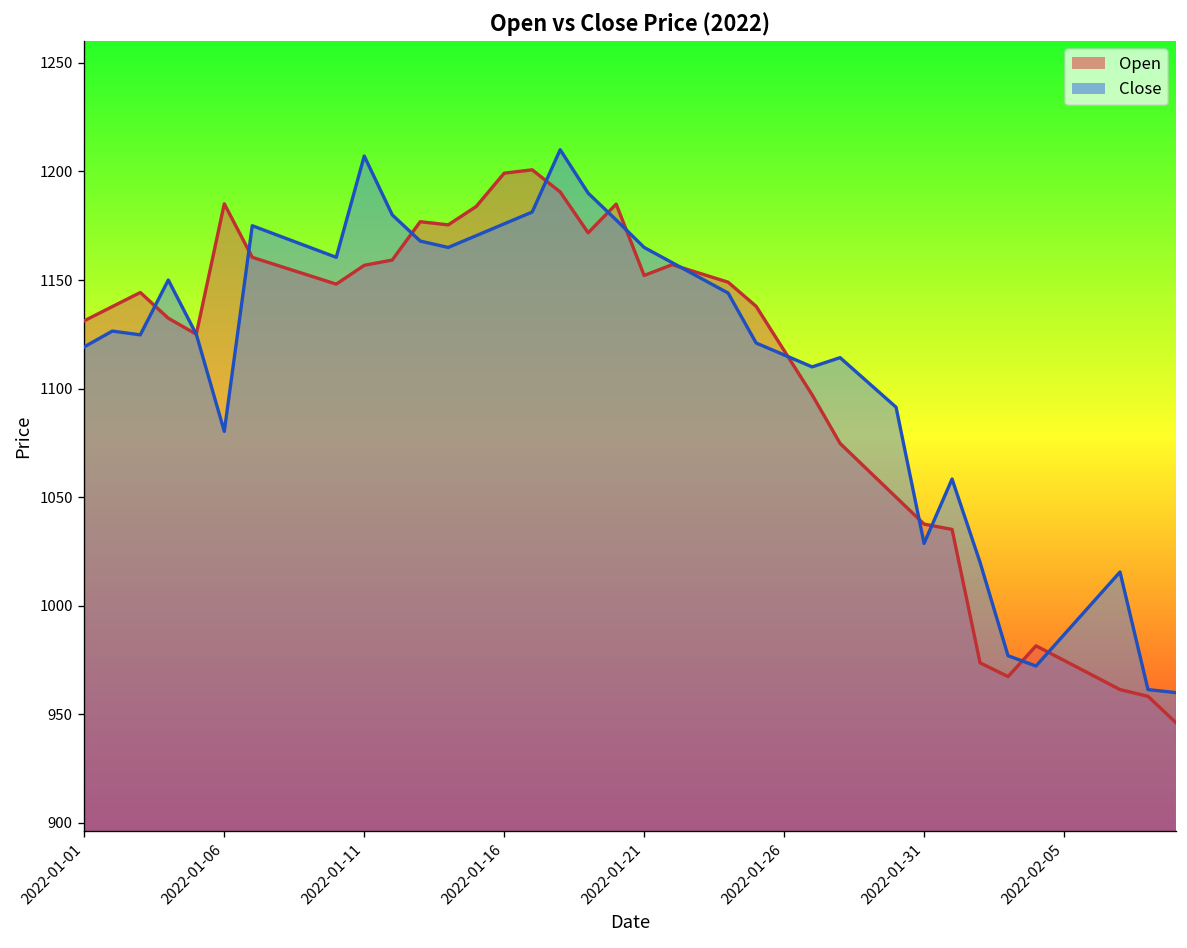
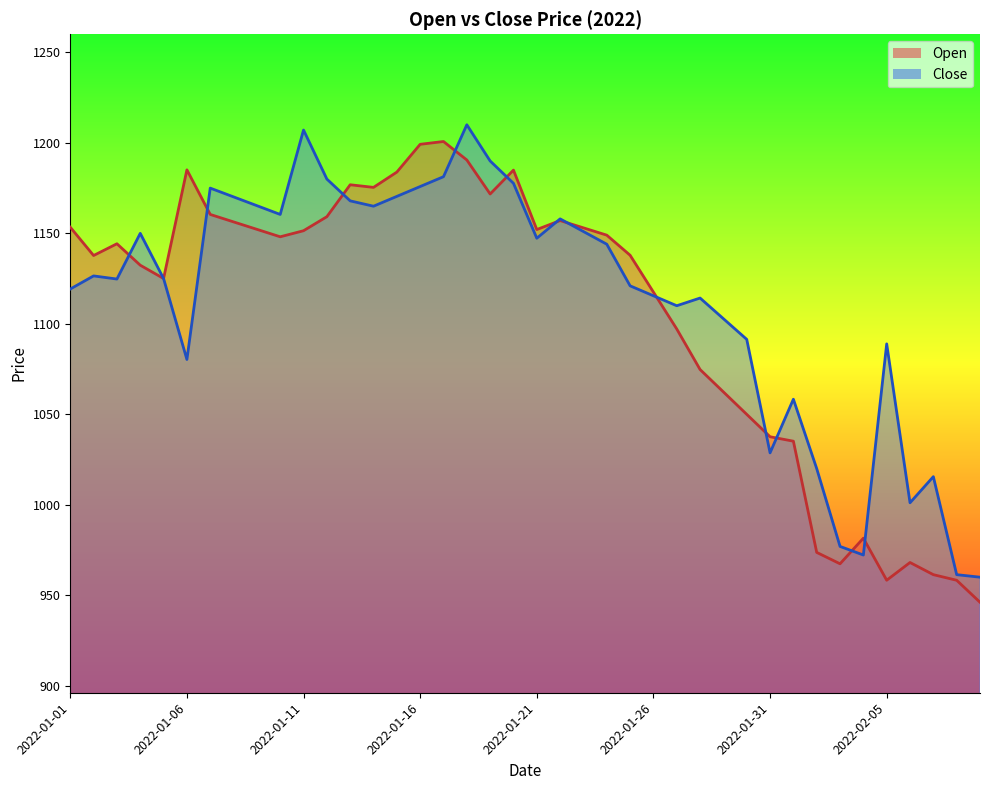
Open, 2022-01-01: 1131 -> 1153
Open, 2022-01-11: 1157 -> 1151
Close, 2022-01-21: 1165 -> 1147
Open, 2022-02-05: 975 -> 958
Close, 2022-02-05: 987 -> 1089
